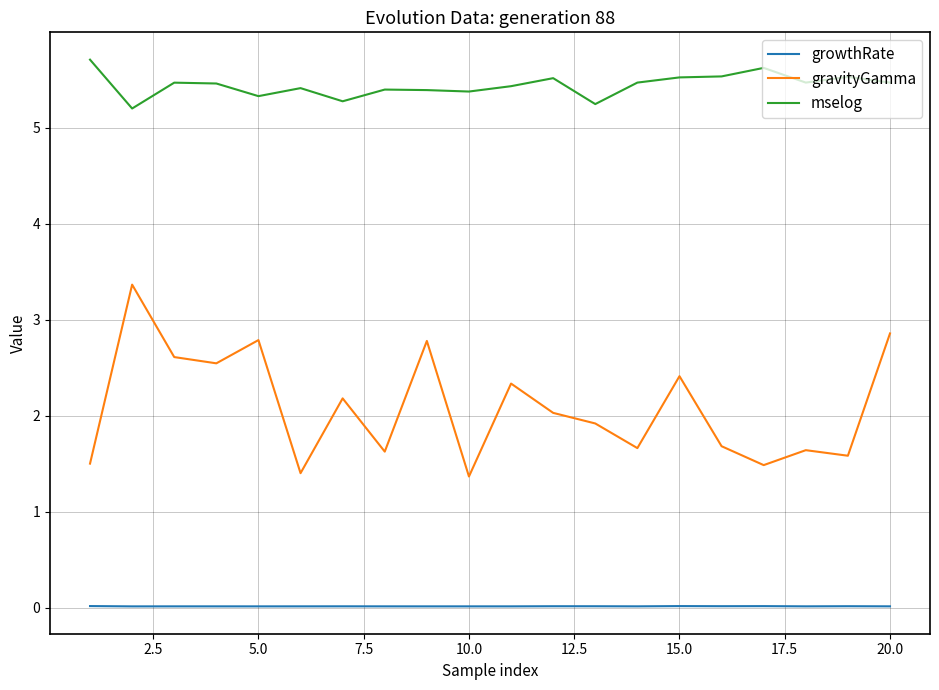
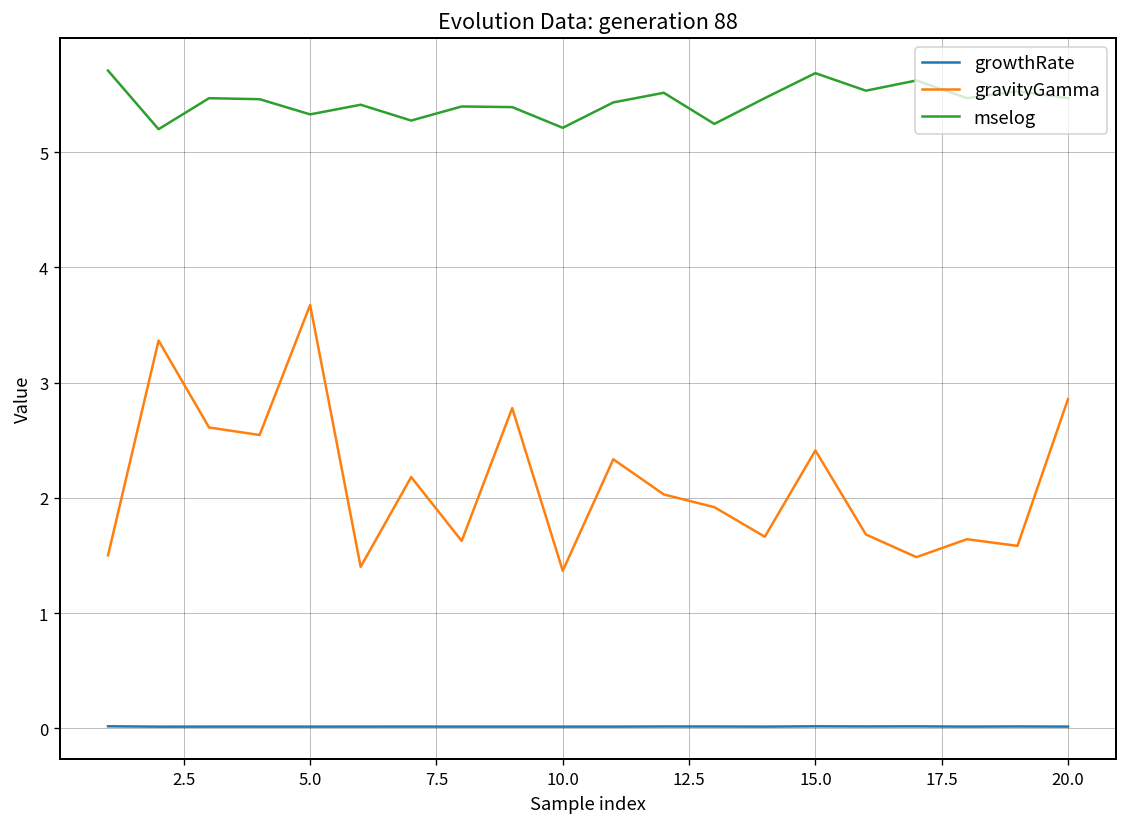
gravityGamma, 5.0: 2.8 -> 3.7
mselog, 10.0: 5.4 -> 5.2
mselog, 15.0: 5.5 -> 5.7
